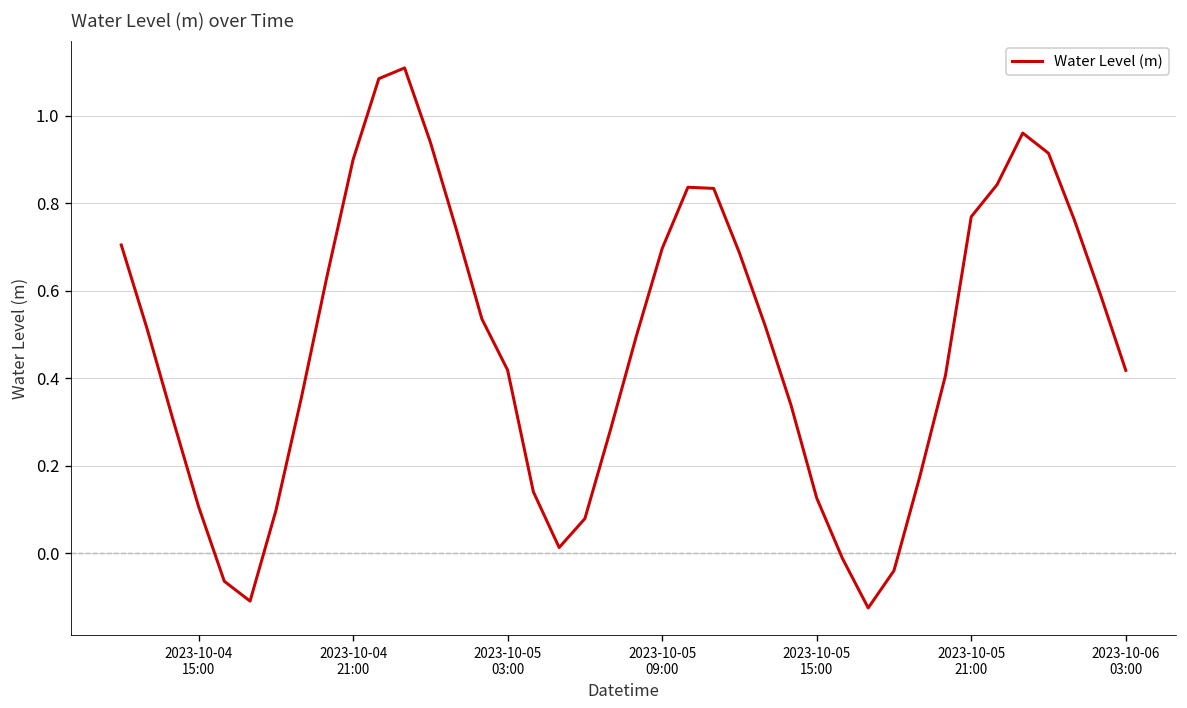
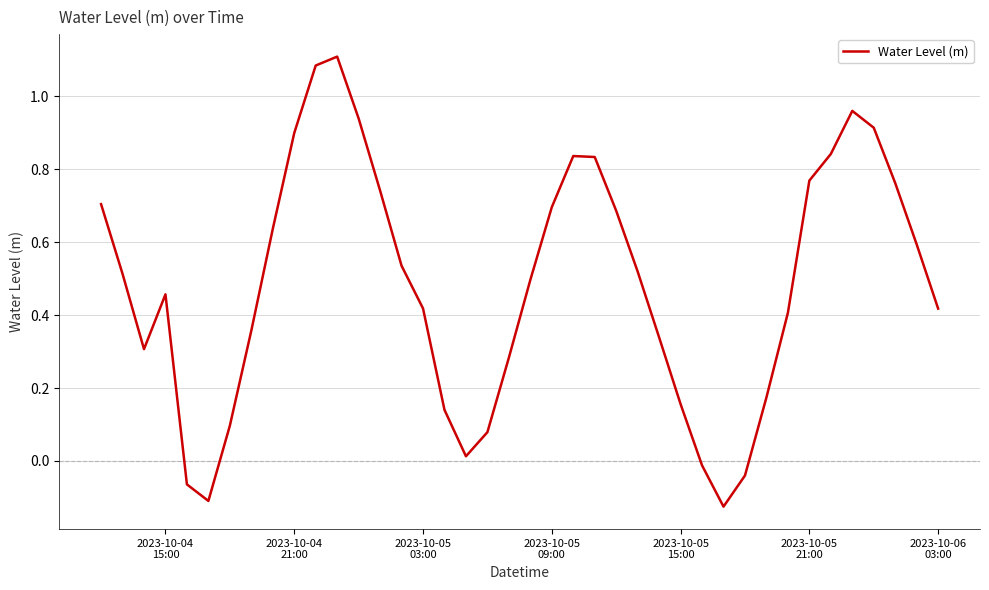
2023-10-04 15:00: 0.11 -> 0.46
2023-10-05 15:00: 0.13 -> 0.16
